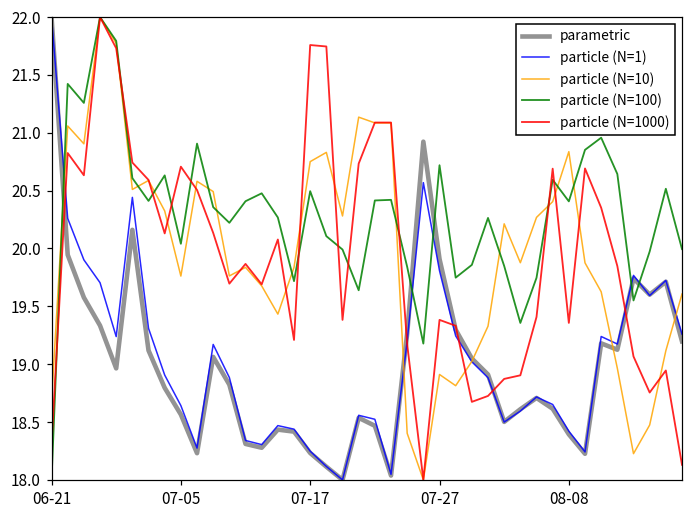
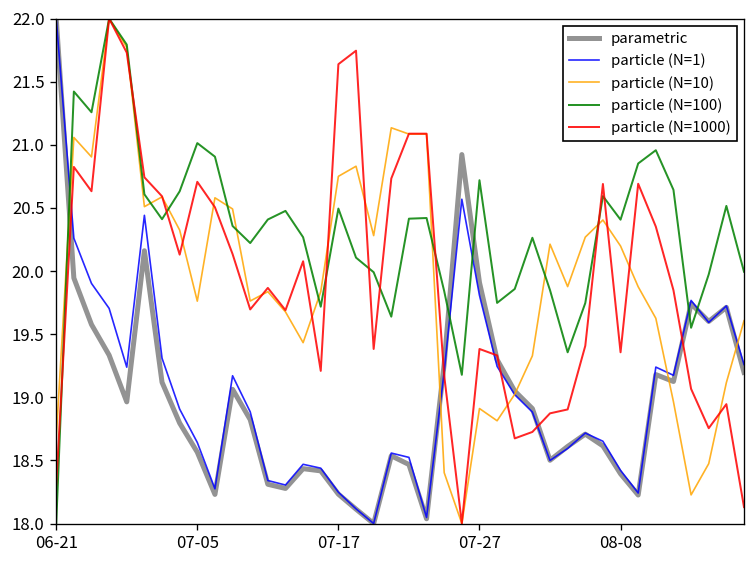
particle (N=100), 07-05: 20.04 -> 21.01
particle (N=1000), 07-17: 21.76 -> 21.64
particle (N=10), 08-08: 20.84 -> 20.20
